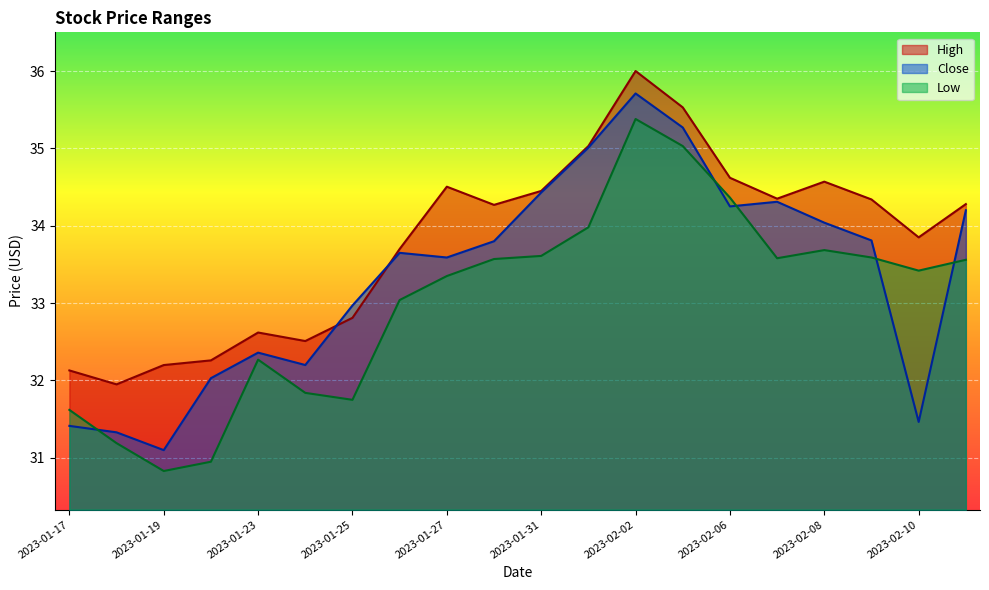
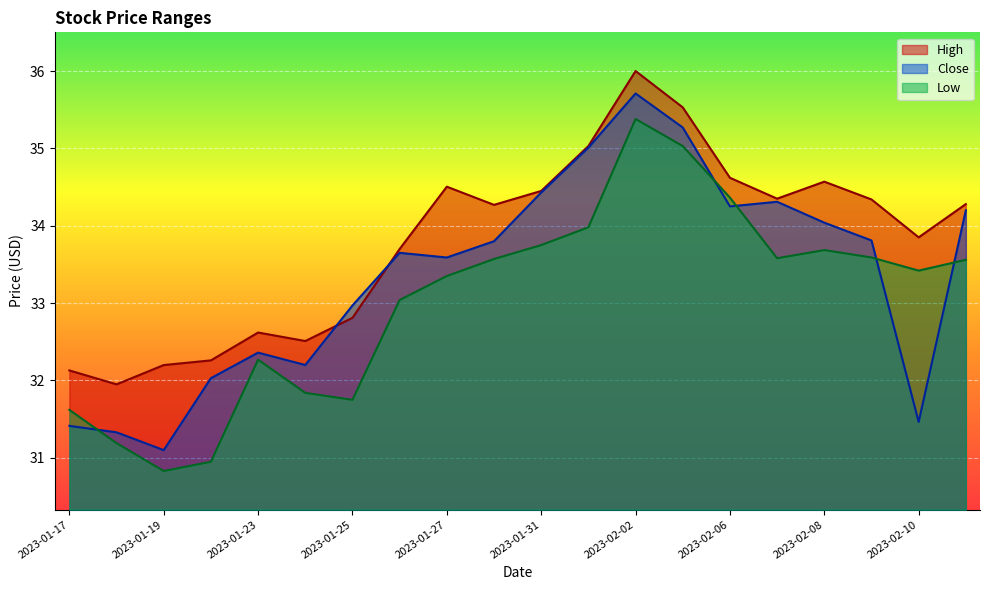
Low, 2023-01-31: 33.6 -> 33.8
